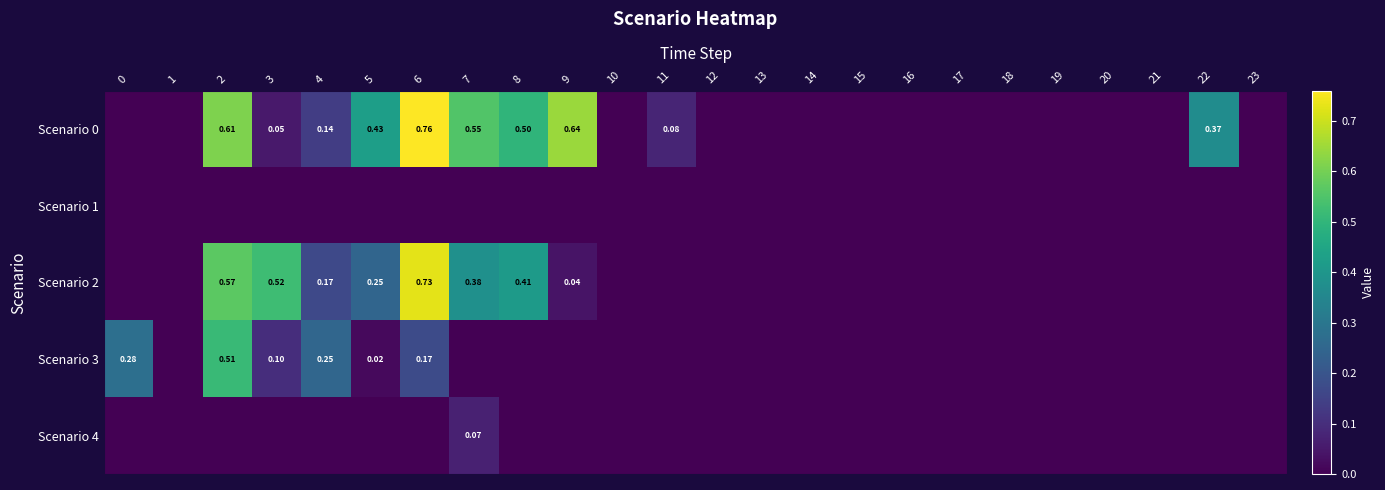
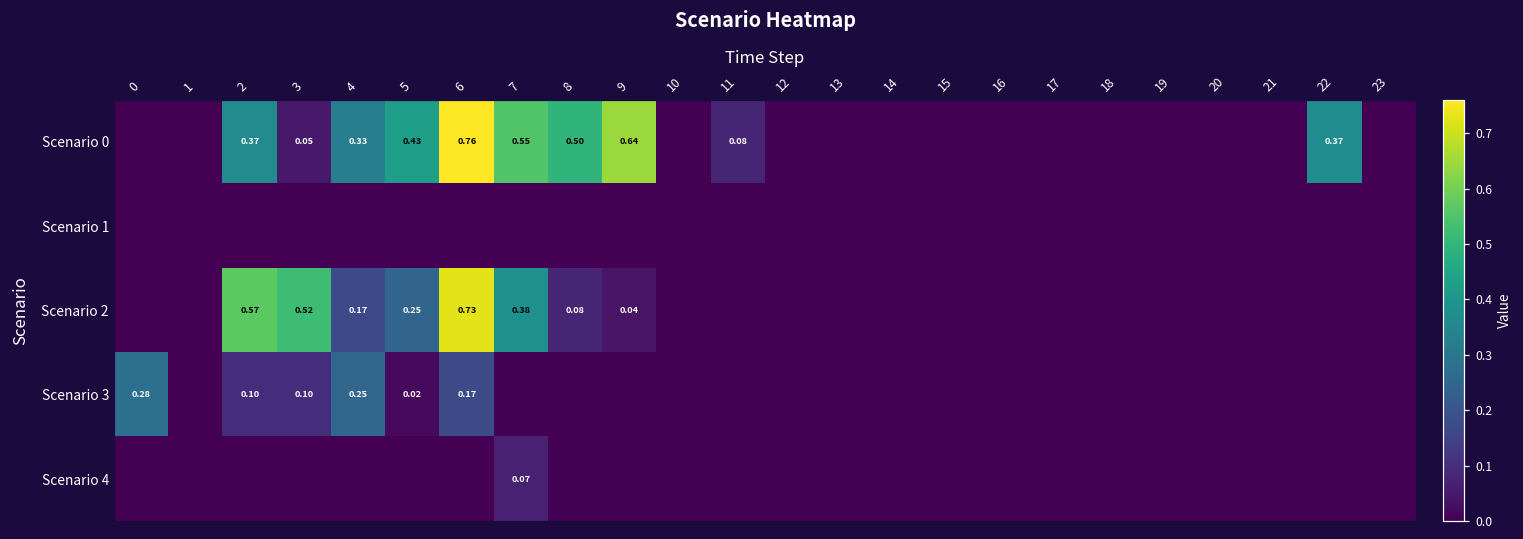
Scenario 0, 2: 0.61 -> 0.37
Scenario 0, 4: 0.14 -> 0.33
Scenario 2, 8: 0.41 -> 0.08
Scenario 3, 2: 0.51 -> 0.10
